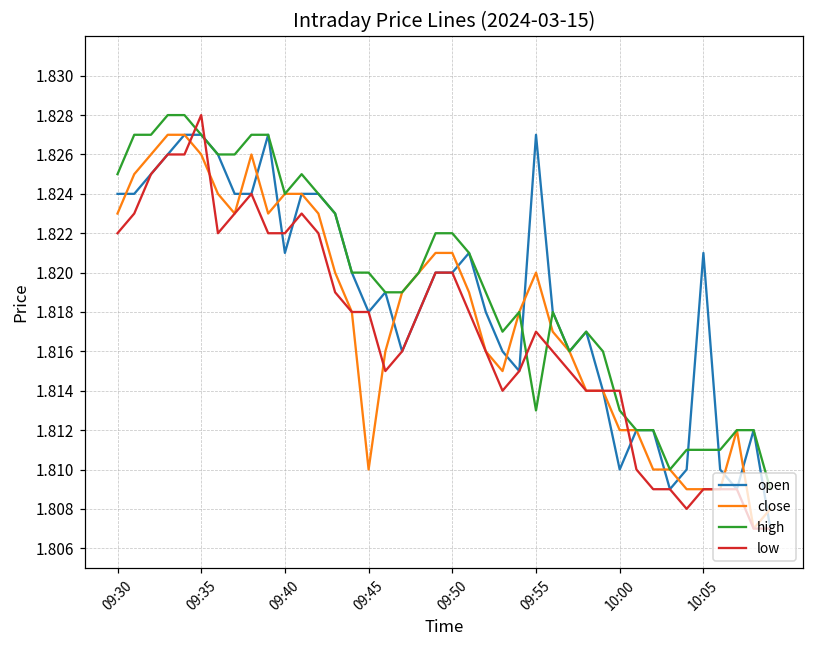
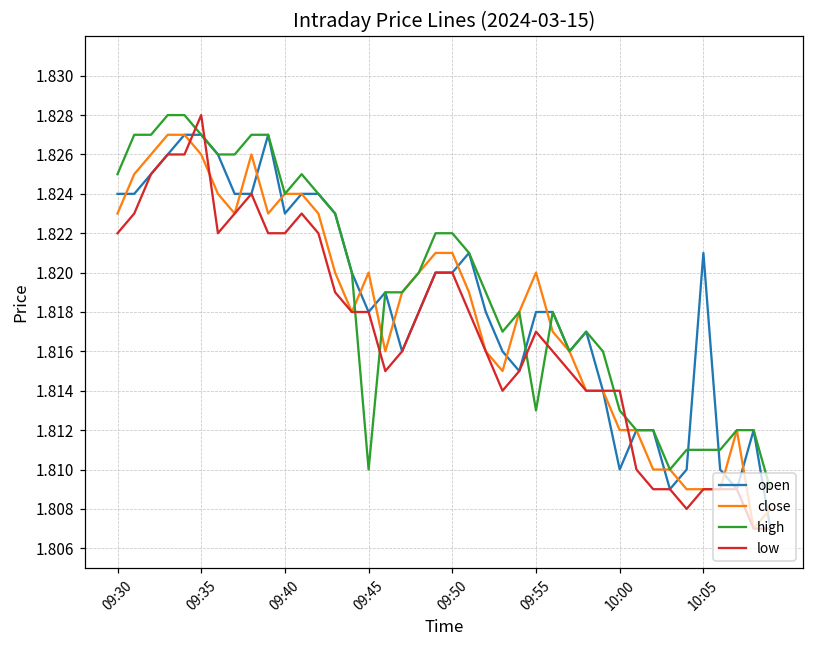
open, 09:40: 1.821 -> 1.823
close, 09:45: 1.81 -> 1.82
high, 09:45: 1.82 -> 1.81
open, 09:55: 1.827 -> 1.818
